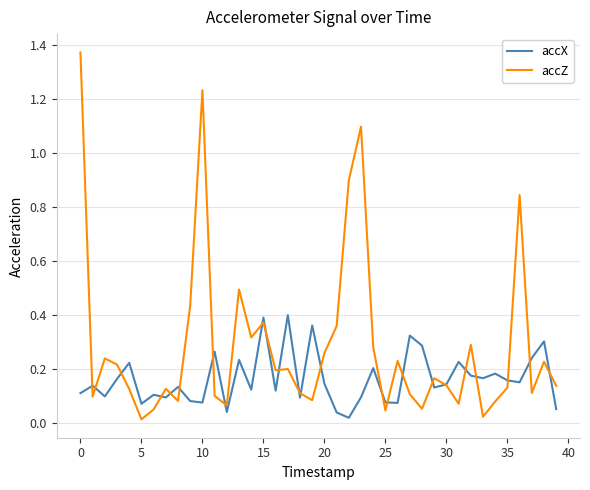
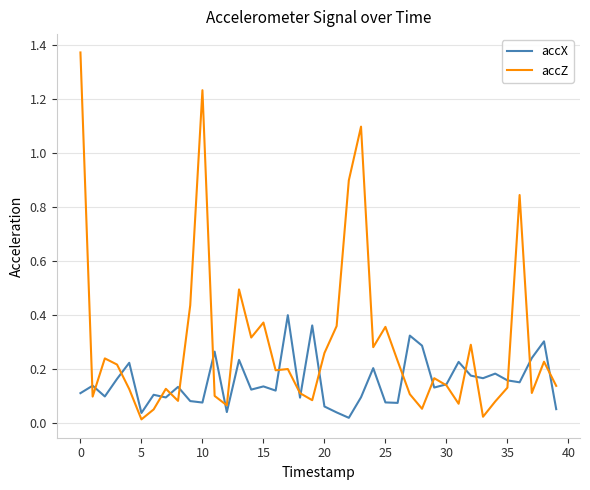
accX, 5: 0.07 -> 0.04
accX, 15: 0.39 -> 0.14
accX, 20: 0.15 -> 0.06
accZ, 25: 0.05 -> 0.36
